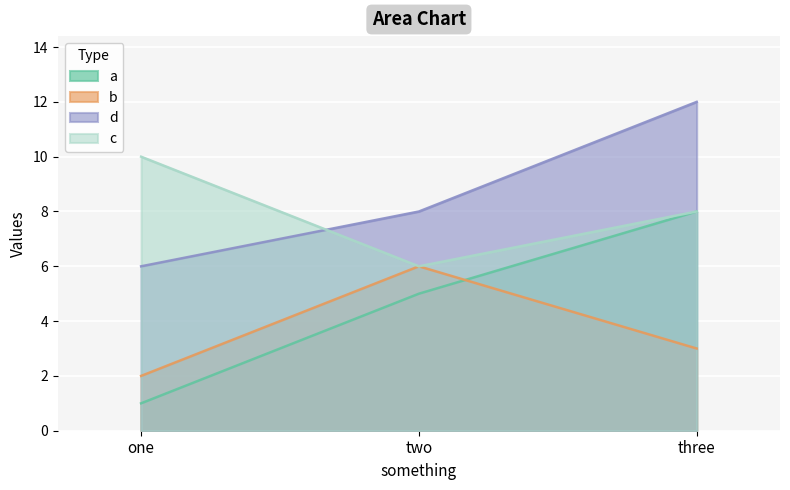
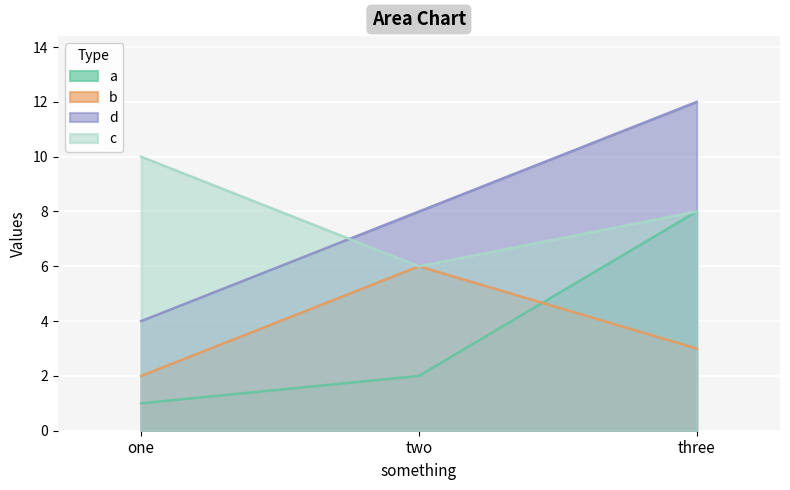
d, one: 6 -> 4
a, two: 5 -> 2
